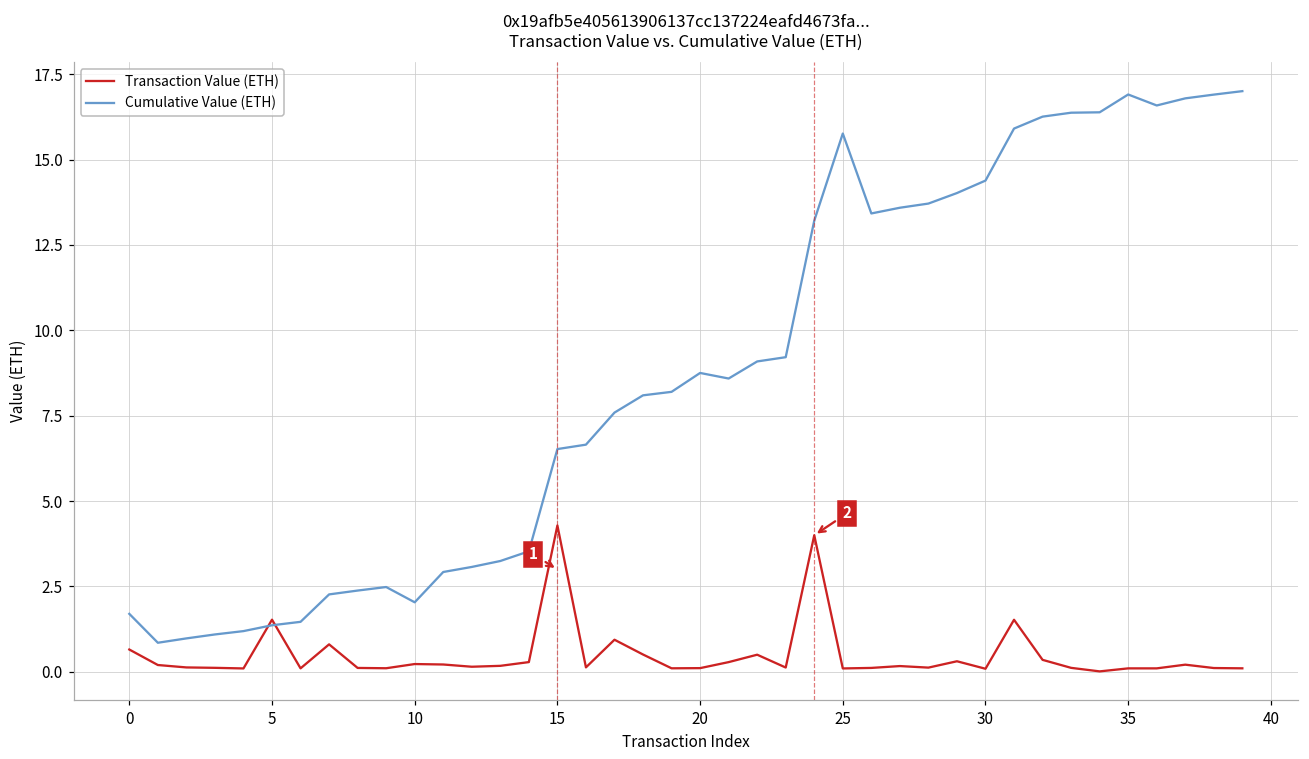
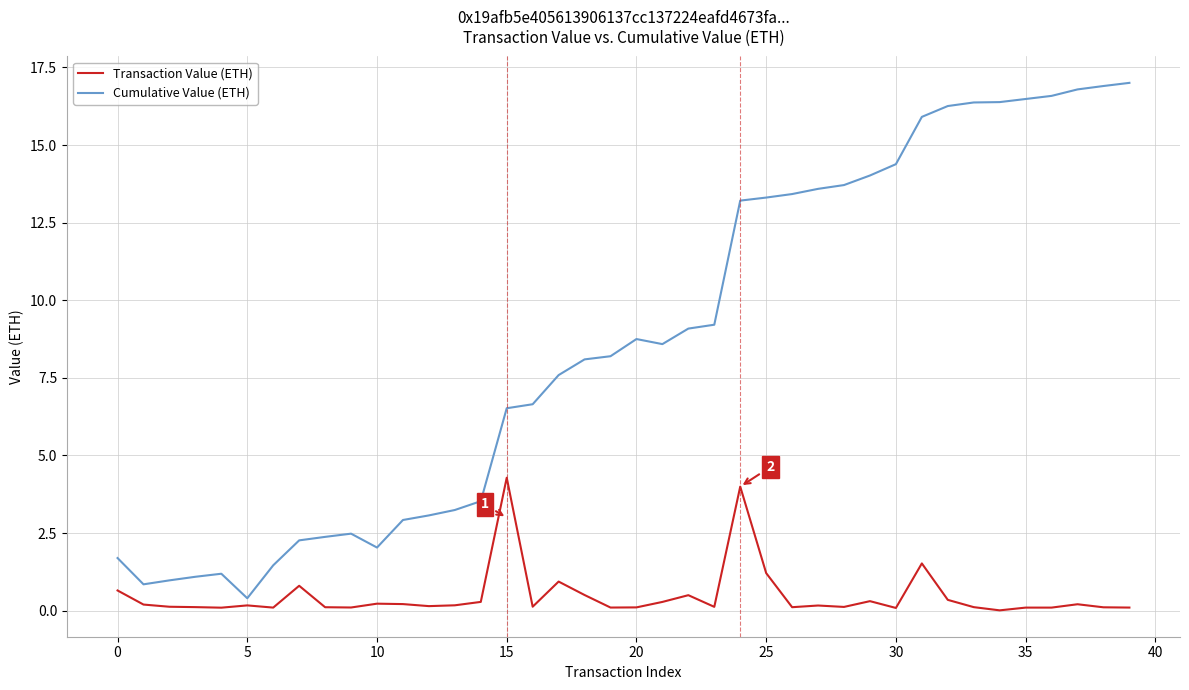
Transaction Value (ETH), 5: 1.5 -> 0.2
Cumulative Value (ETH), 5: 1.4 -> 0.4
Transaction Value (ETH), 25: 0.1 -> 1.2
Cumulative Value (ETH), 25: 15.8 -> 13.3
Cumulative Value (ETH), 35: 16.9 -> 16.5
